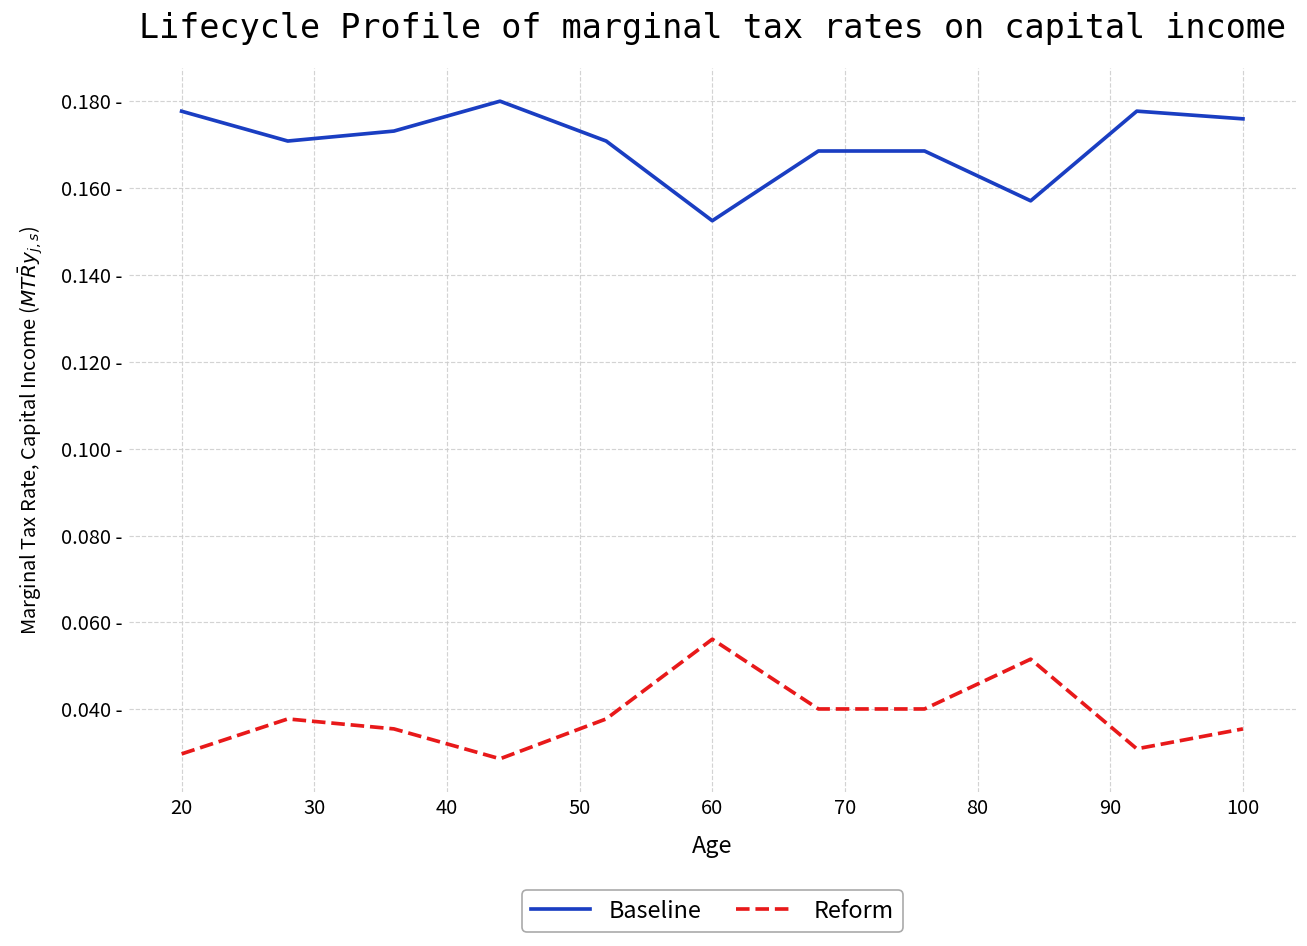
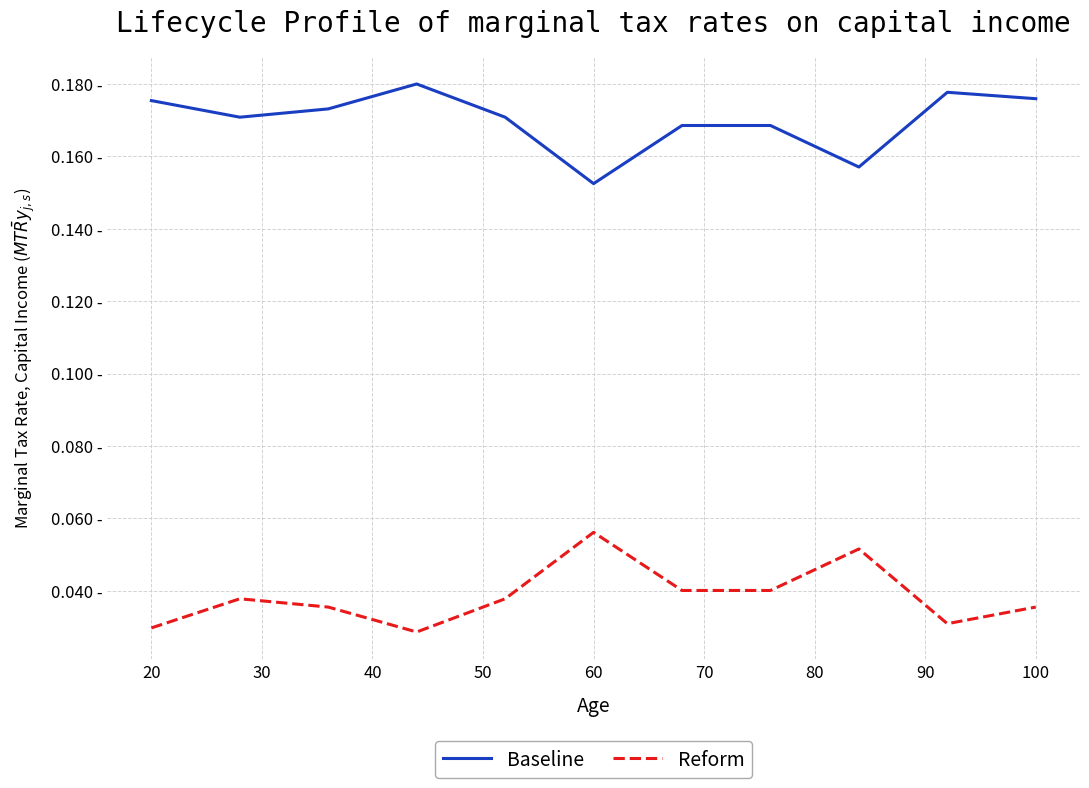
Baseline, 20: 0.178 - -> 0.175 -
